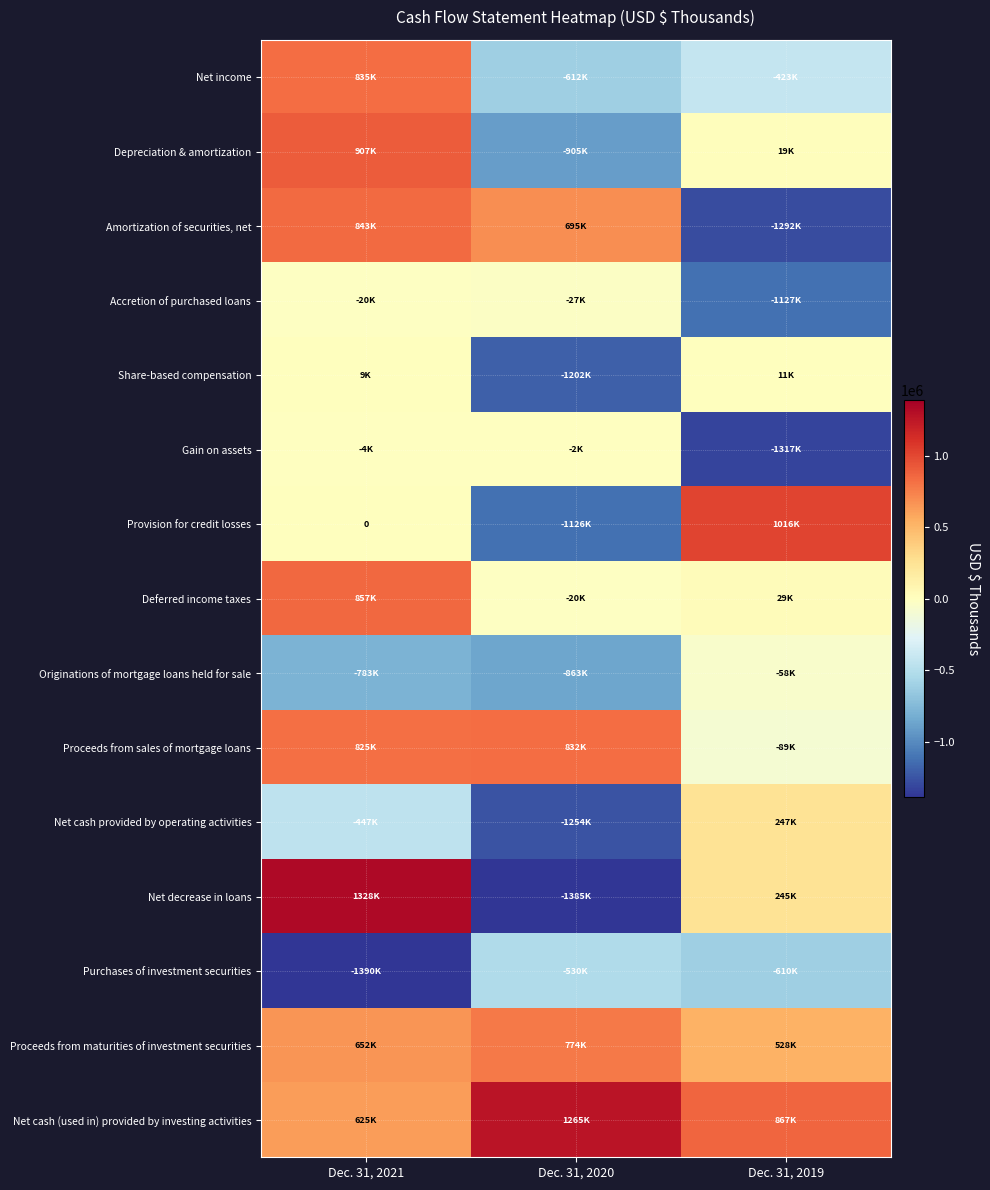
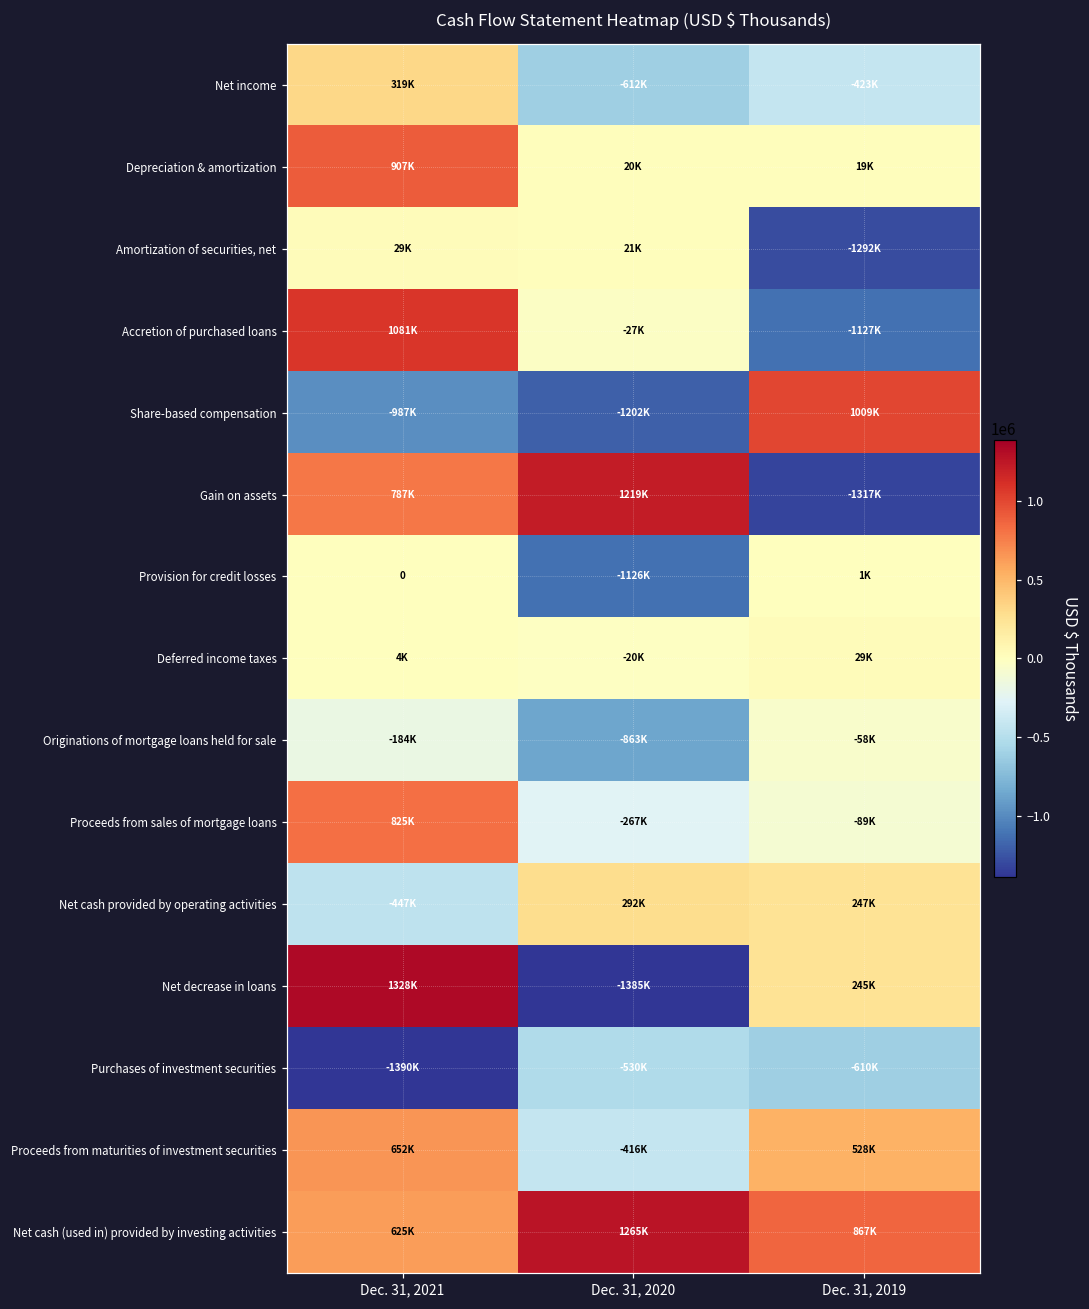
Net income, Dec. 31, 2021: 835K -> 319K
Depreciation & amortization, Dec. 31, 2020: -905K -> 20K
Amortization of securities, net, Dec. 31, 2021: 843K -> 29K
Amortization of securities, net, Dec. 31, 2020: 695K -> 21K
Accretion of purchased loans, Dec. 31, 2021: -20K -> 1081K
Share-based compensation, Dec. 31, 2021: 9K -> -987K
Share-based compensation, Dec. 31, 2019: 11K -> 1009K
Gain on assets, Dec. 31, 2021: -4K -> 787K
Gain on assets, Dec. 31, 2020: -2K -> 1219K
Provision for credit losses, Dec. 31, 2019: 1016K -> 1K
Deferred income taxes, Dec. 31, 2021: 857K -> 4K
Originations of mortgage loans held for sale, Dec. 31, 2021: -783K -> -184K
Proceeds from sales of mortgage loans, Dec. 31, 2020: 832K -> -267K
Net cash provided by operating activities, Dec. 31, 2020: -1254K -> 292K
Proceeds from maturities of investment securities, Dec. 31, 2020: 774K -> -416K
